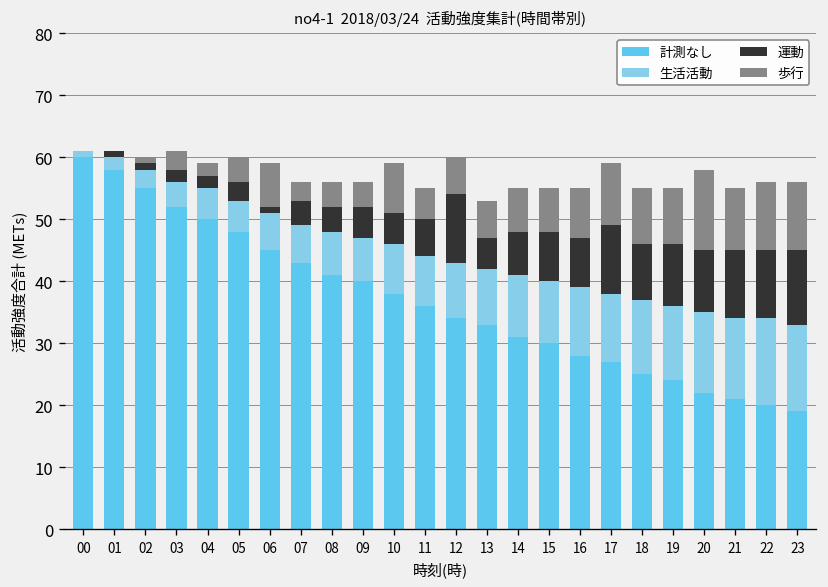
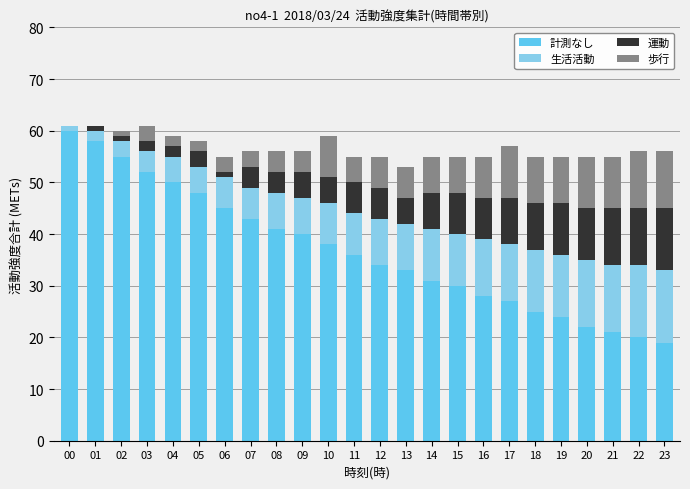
歩行, 05: 4 -> 2
歩行, 06: 7 -> 3
運動, 12: 11 -> 6
運動, 17: 11 -> 9
歩行, 20: 13 -> 10
